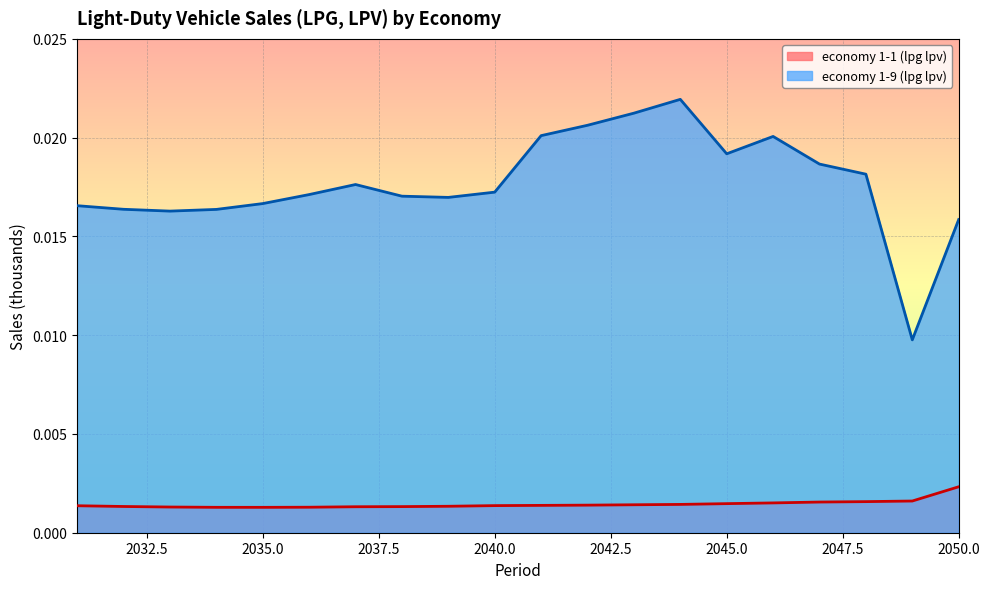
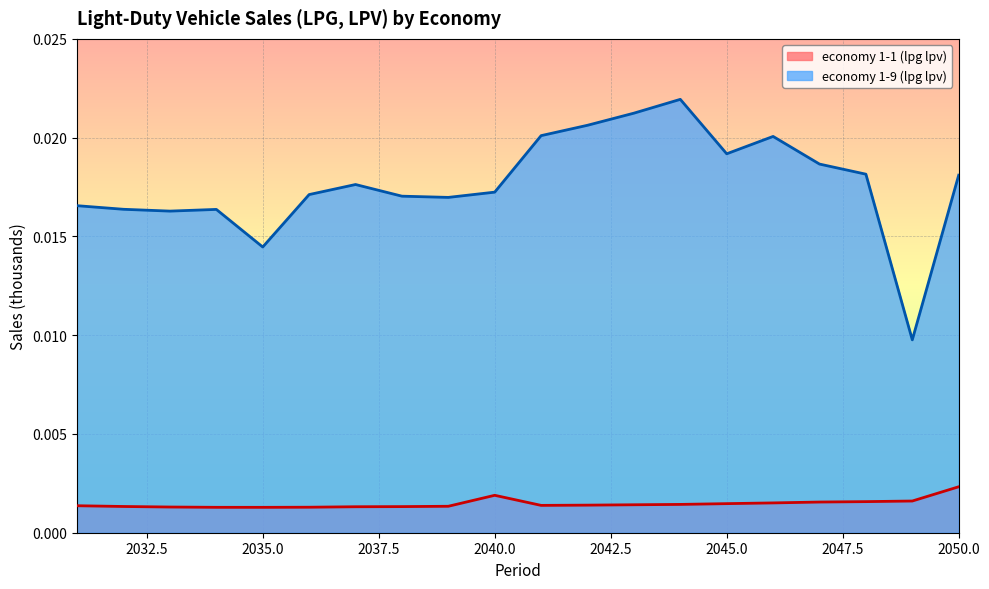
economy 1-9 (lpg lpv), 2035.0: 0.0167 -> 0.0145
economy 1-1 (lpg lpv), 2040.0: 0.0014 -> 0.0019
economy 1-9 (lpg lpv), 2050.0: 0.0159 -> 0.0181
